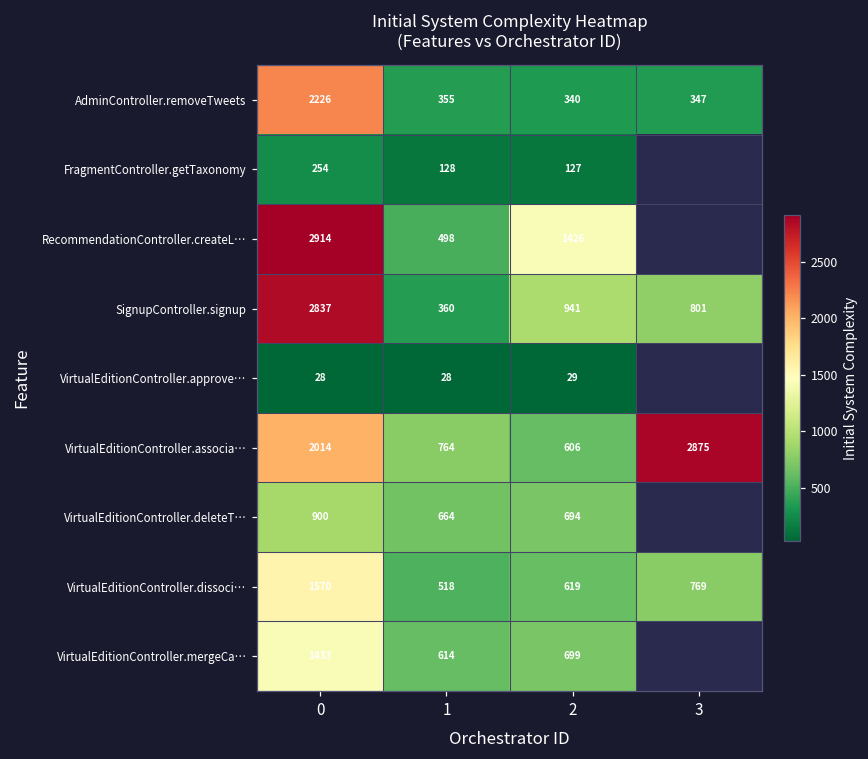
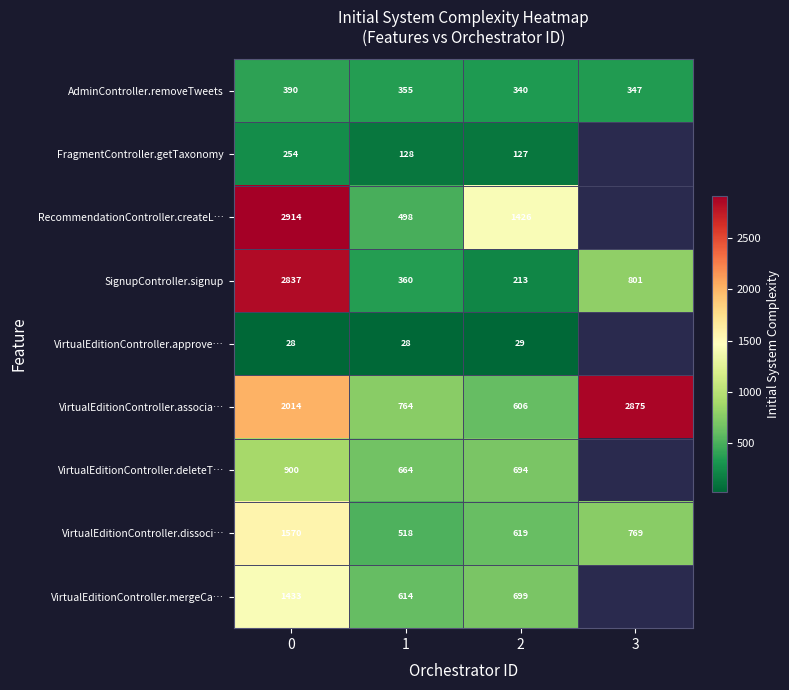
AdminController.removeTweets, 0: 2226 -> 390
SignupController.signup, 2: 941 -> 213
